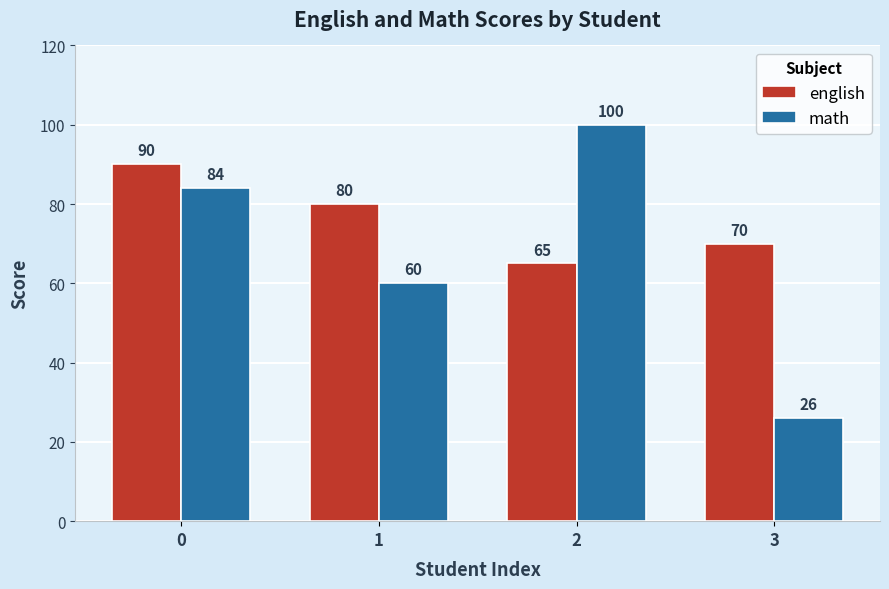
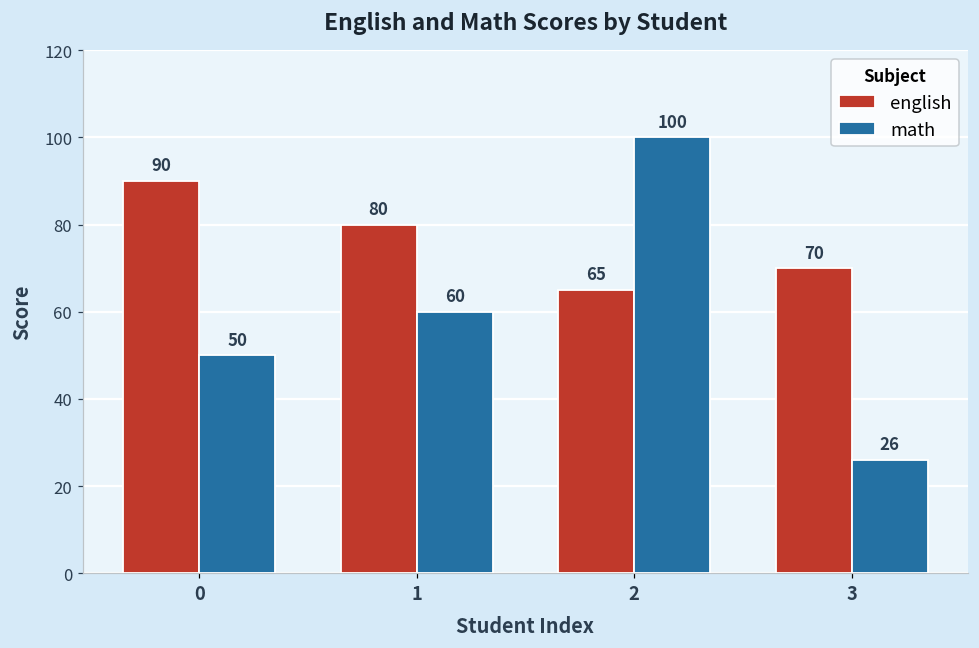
math, 0: 84 -> 50
